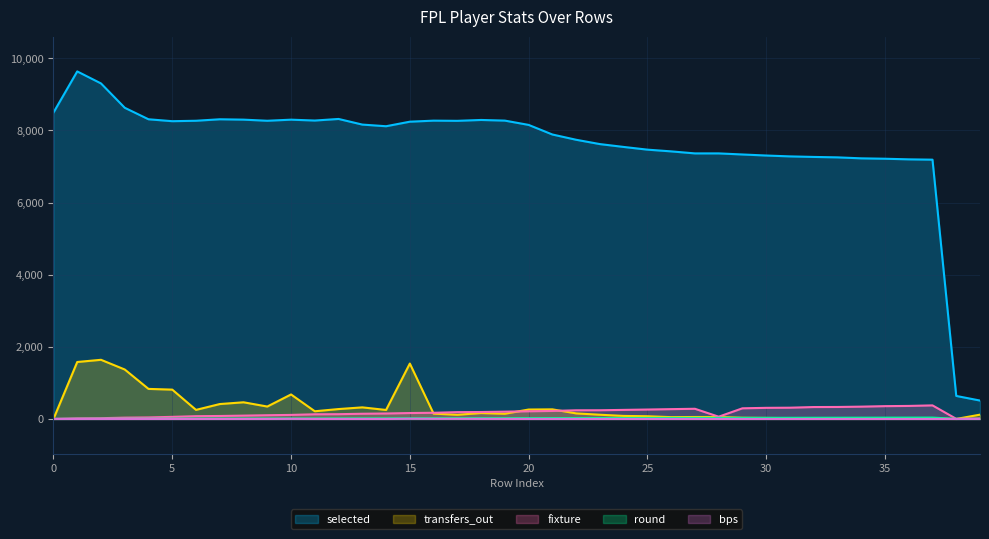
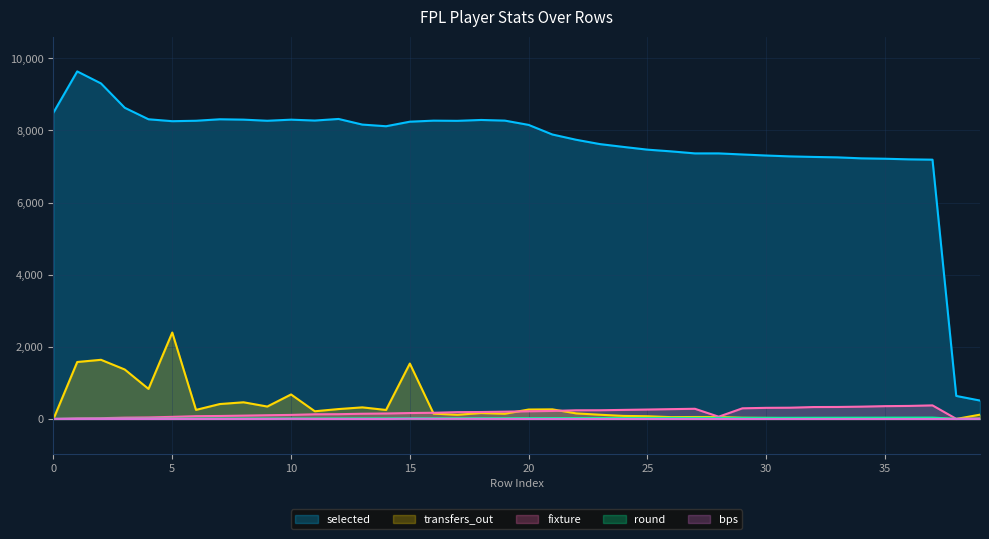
transfers_out, 5: 800 -> 2,400
